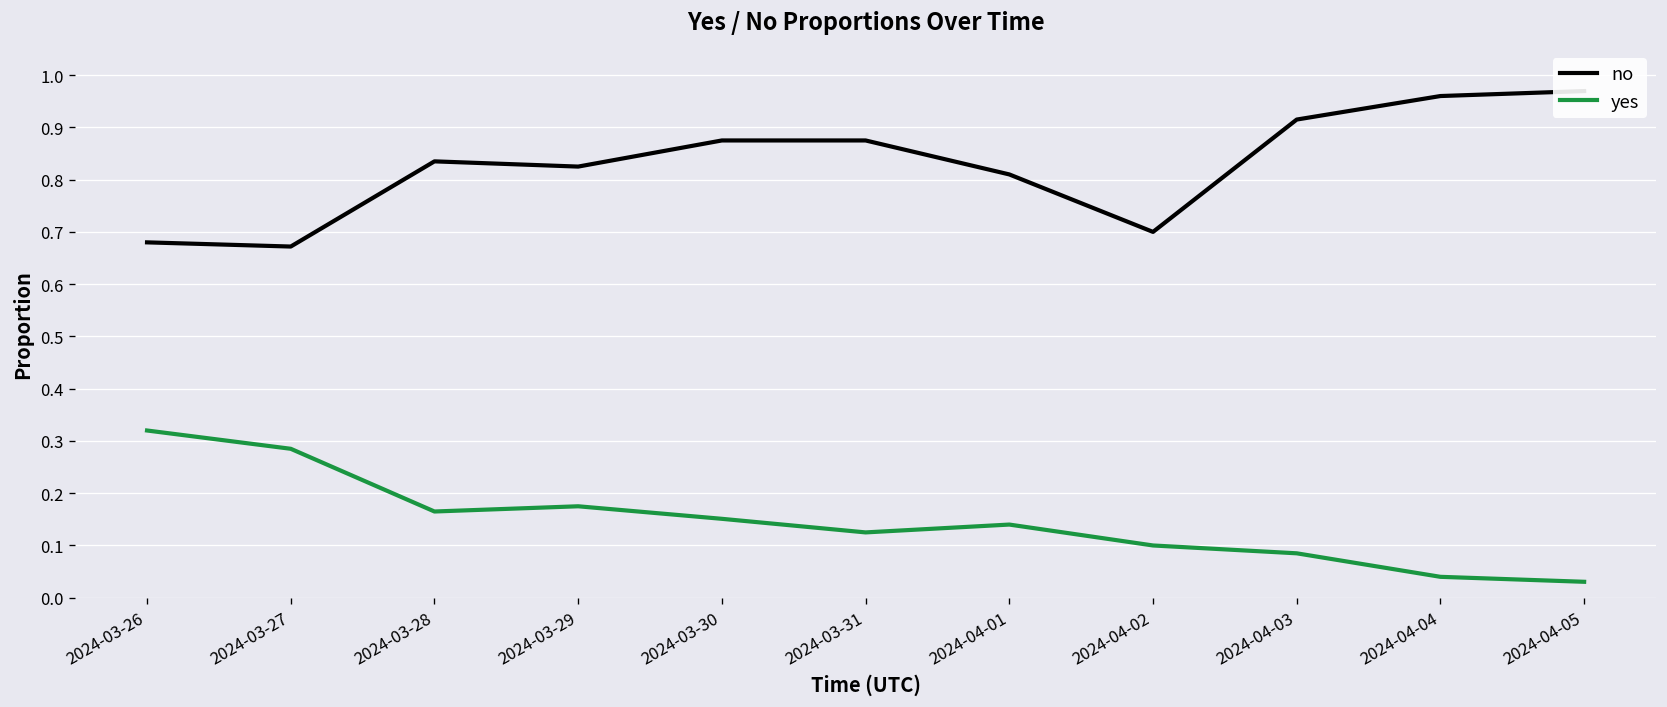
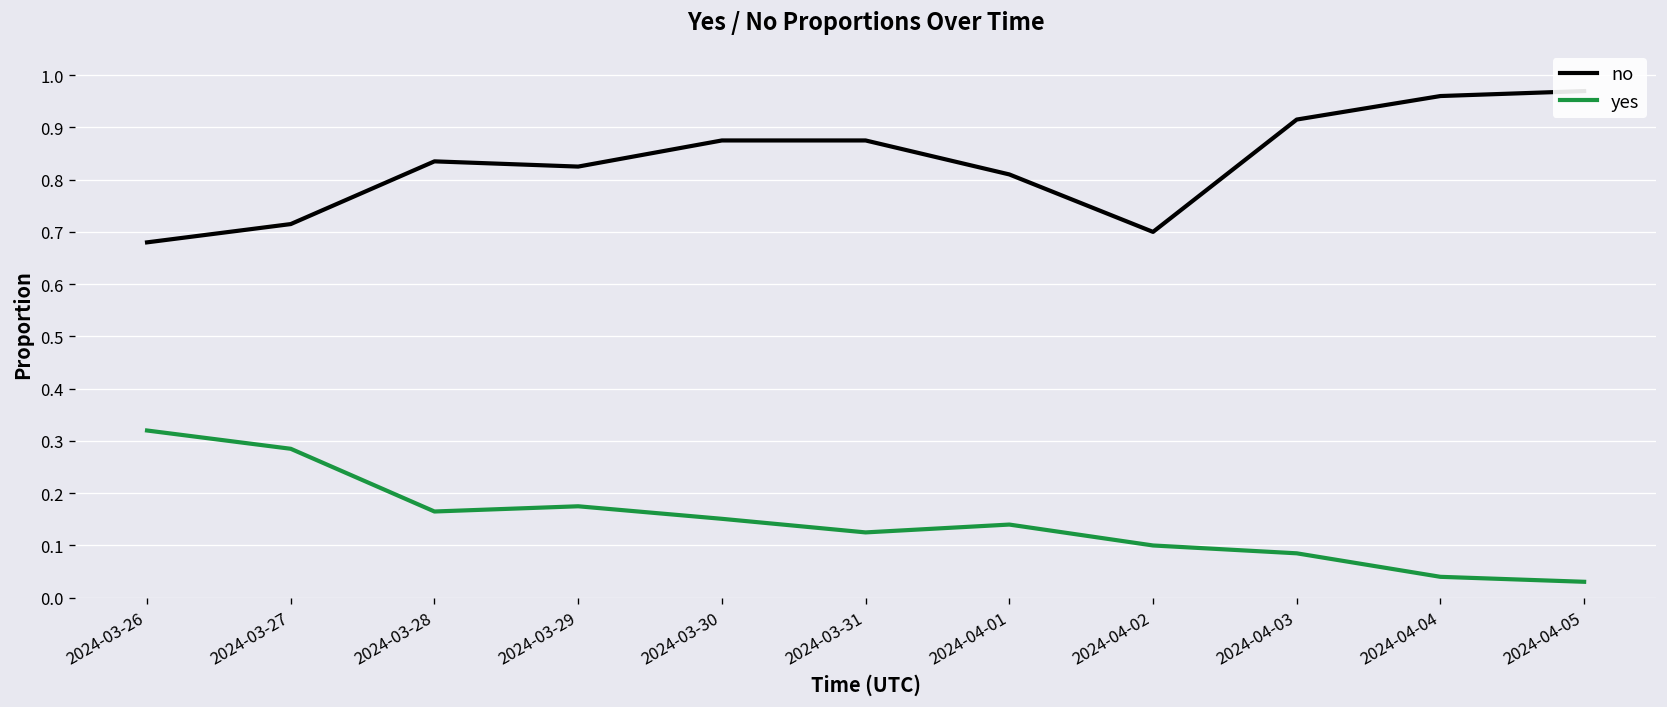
no, 2024-03-27: 0.67 -> 0.72
